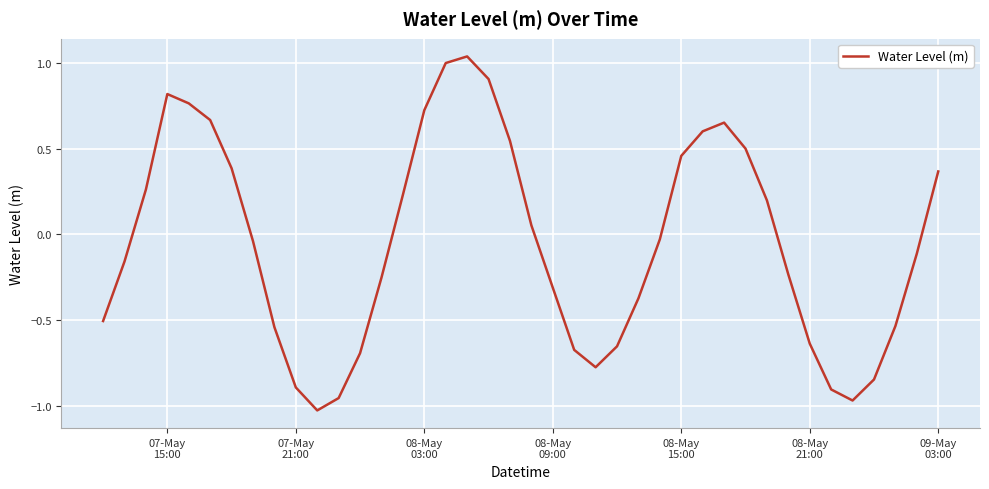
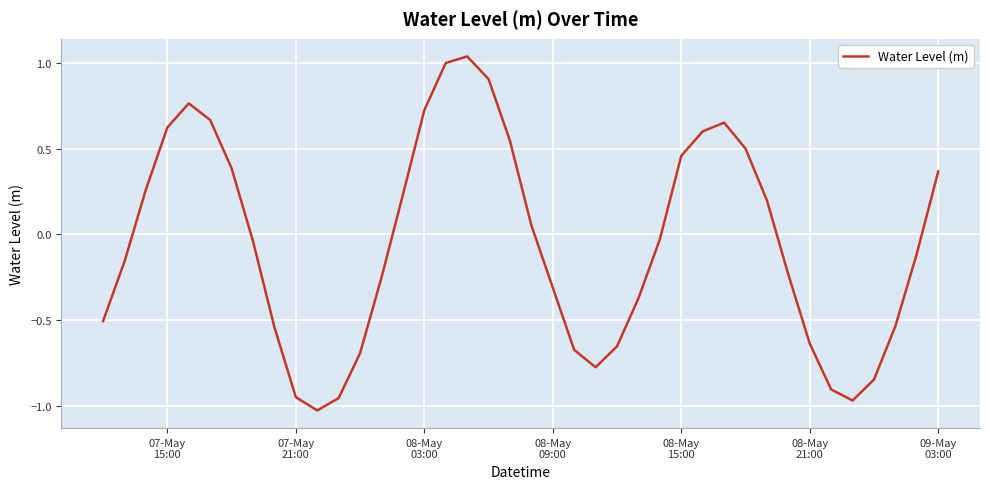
07-May 15:00: 0.82 -> 0.62
07-May 21:00: -0.89 -> -0.95
